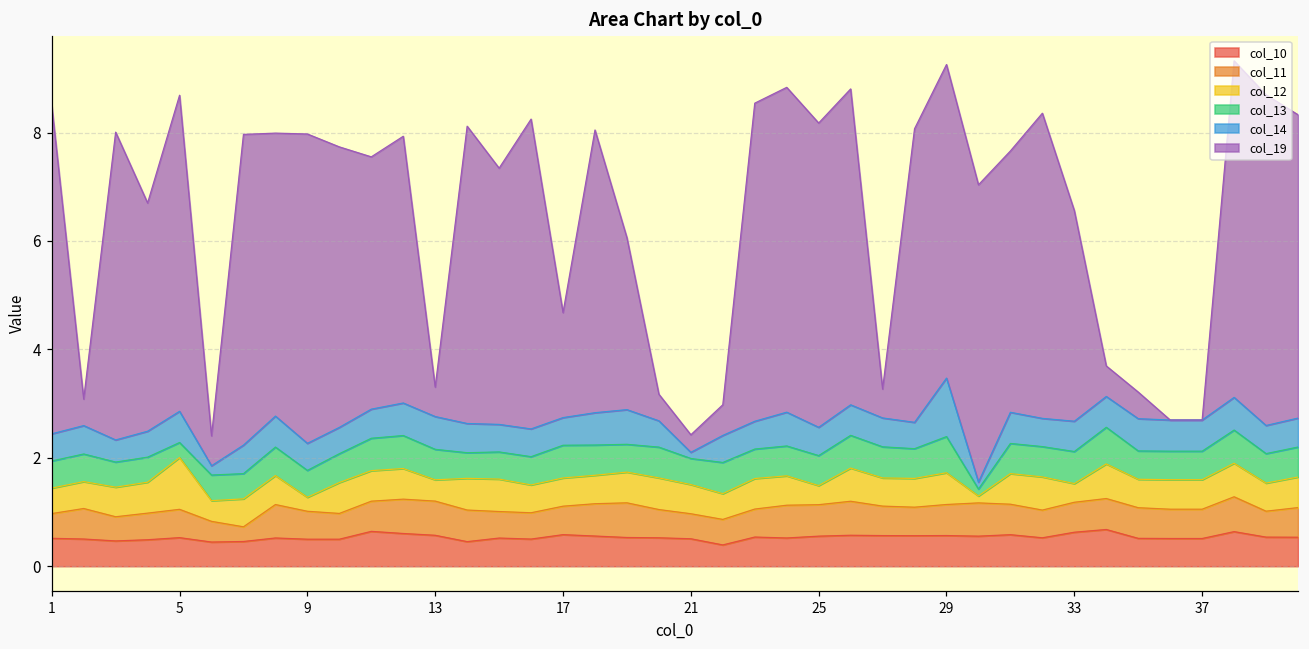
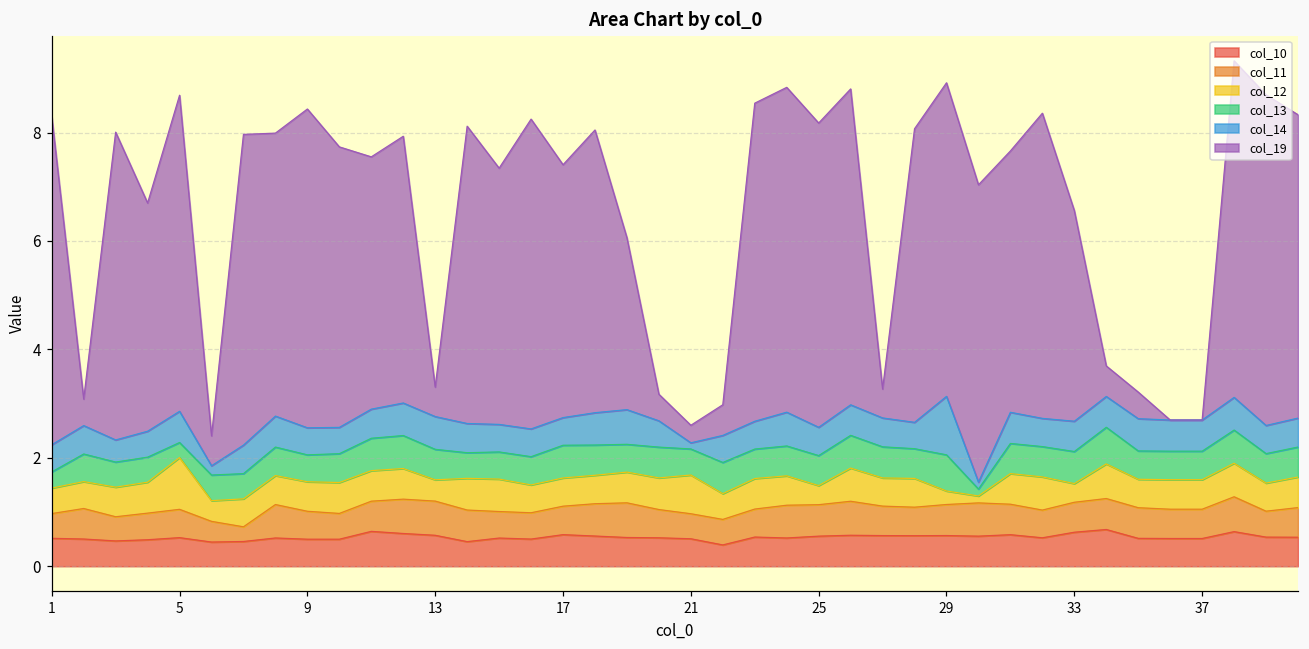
col_13, 1: 0.5 -> 0.3
col_12, 9: 0.3 -> 0.5
col_19, 9: 5.7 -> 5.9
col_19, 17: 1.9 -> 4.7
col_12, 21: 0.5 -> 0.7
col_12, 29: 0.6 -> 0.2
